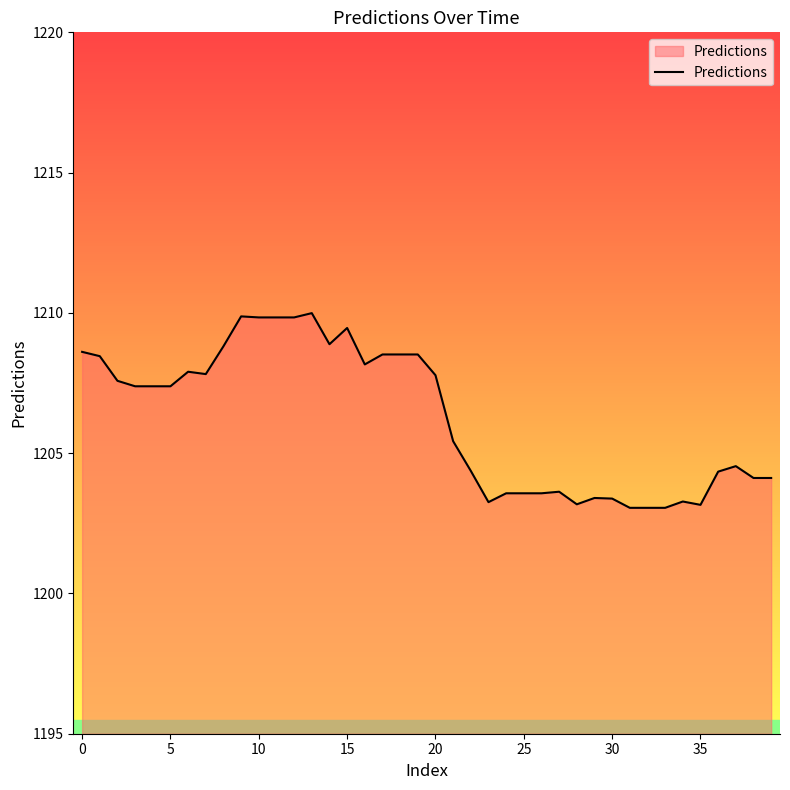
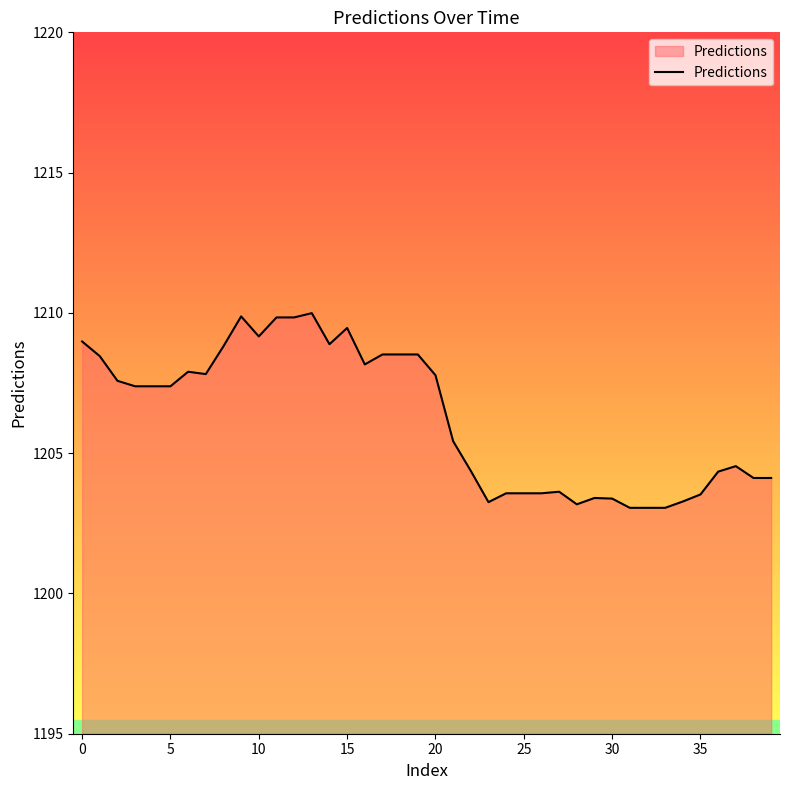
0: 1208.6 -> 1209.0
10: 1209.8 -> 1209.2
35: 1203.2 -> 1203.5
